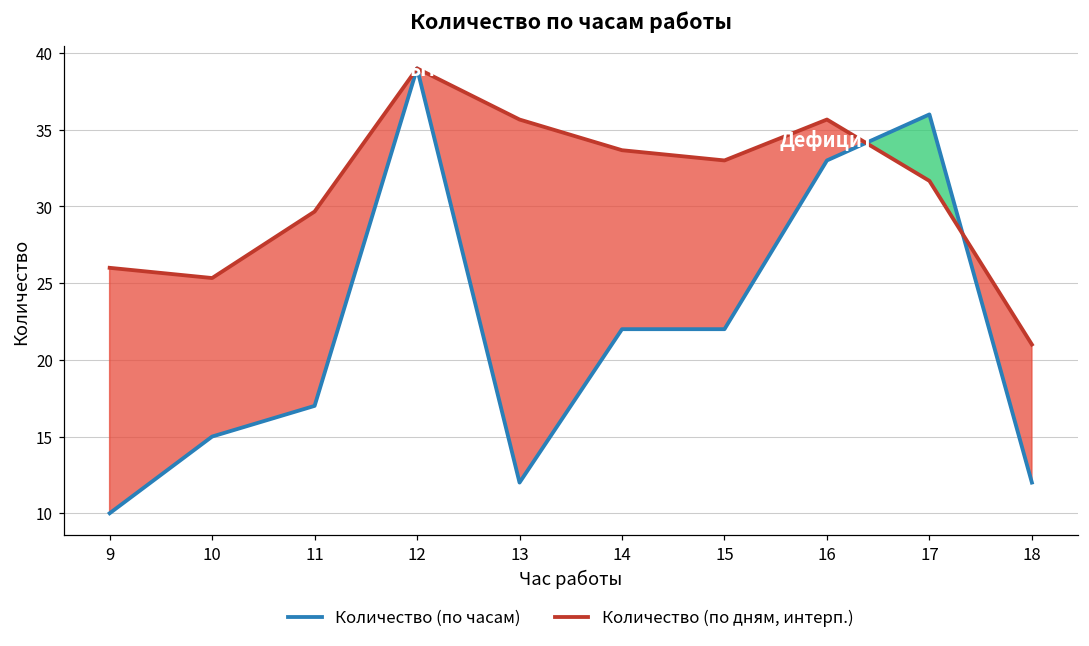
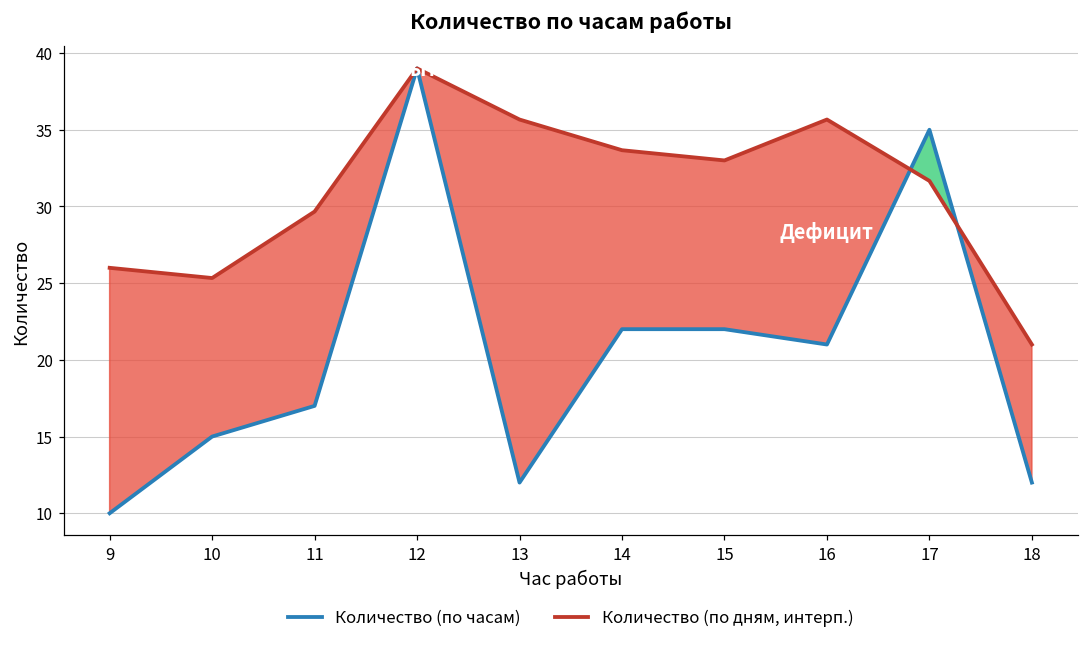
Количество (по часам), 16: 33 -> 21
Количество (по часам), 17: 36 -> 35
